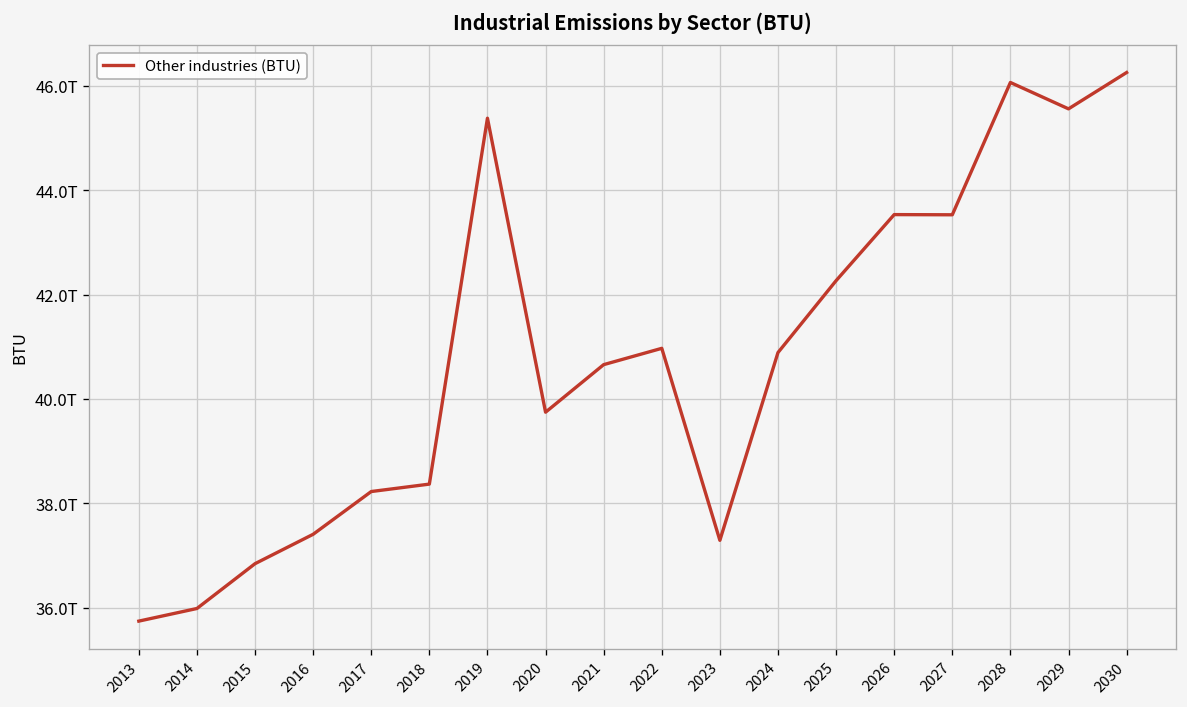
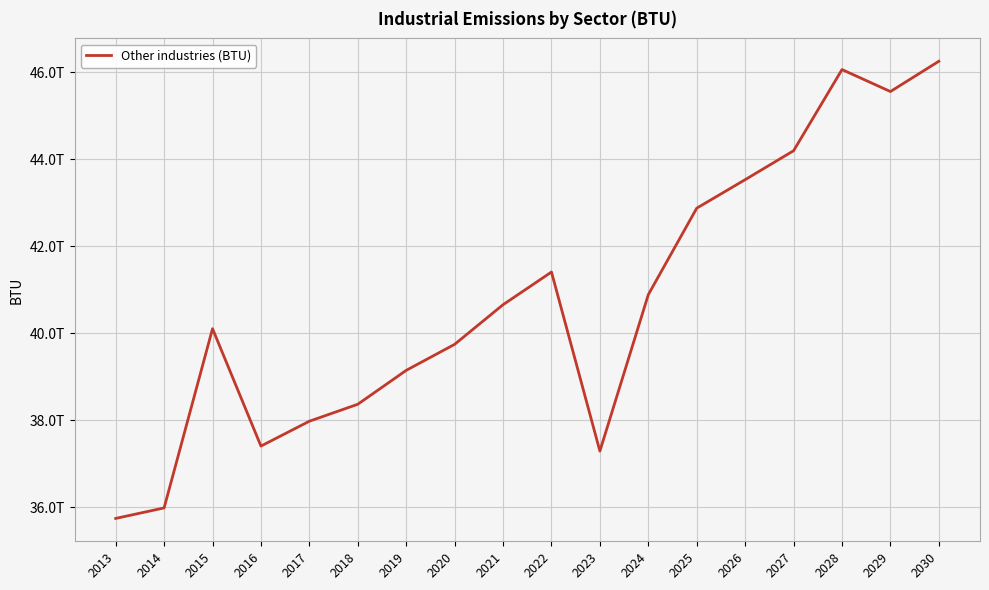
2015: 36.8T -> 40.1T
2017: 38.2T -> 38.0T
2019: 45.4T -> 39.1T
2022: 41.0T -> 41.4T
2025: 42.3T -> 42.9T
2027: 43.5T -> 44.2T
